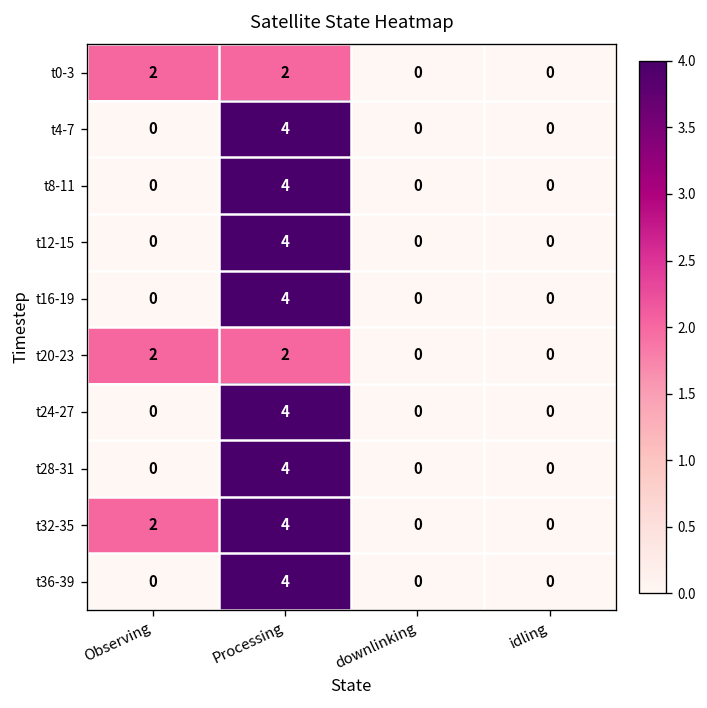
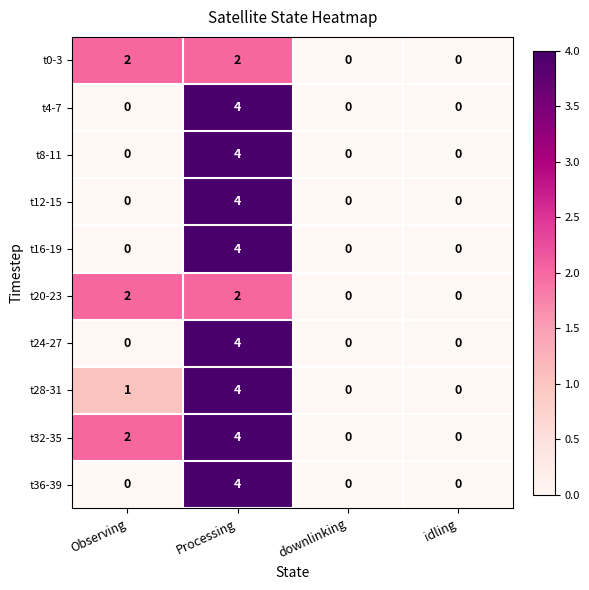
t28-31, Observing: 0 -> 1
